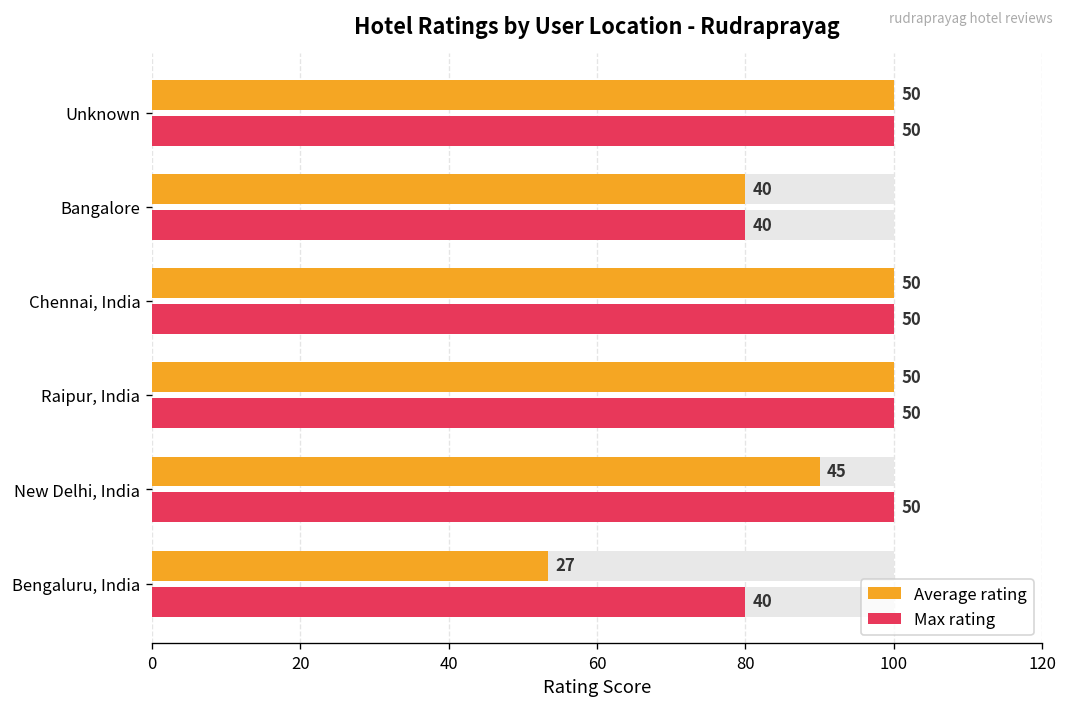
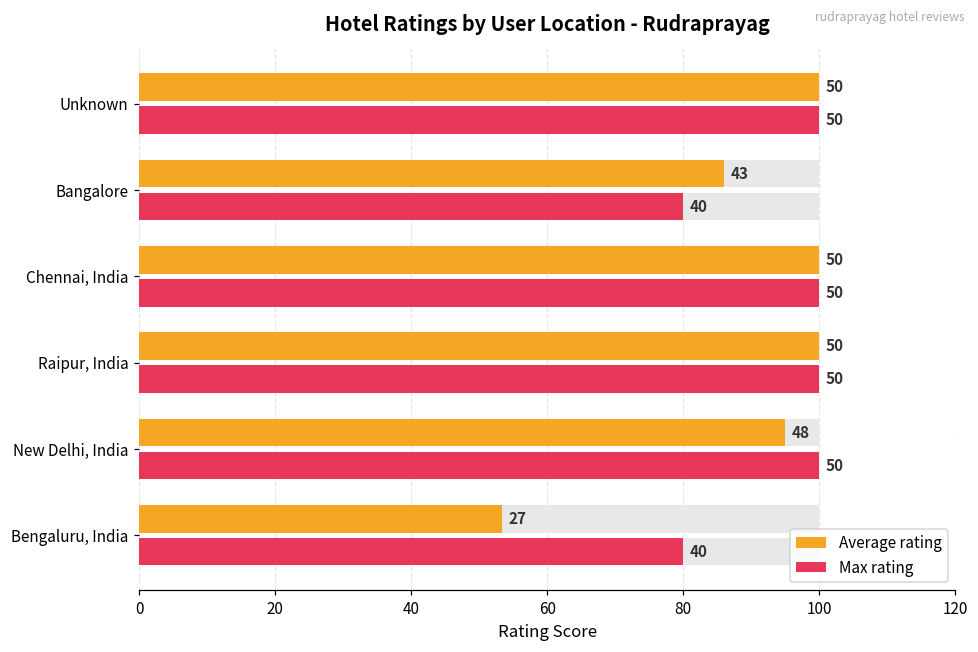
Average rating, Bangalore: 40 -> 43
Average rating, New Delhi, India: 45 -> 48
